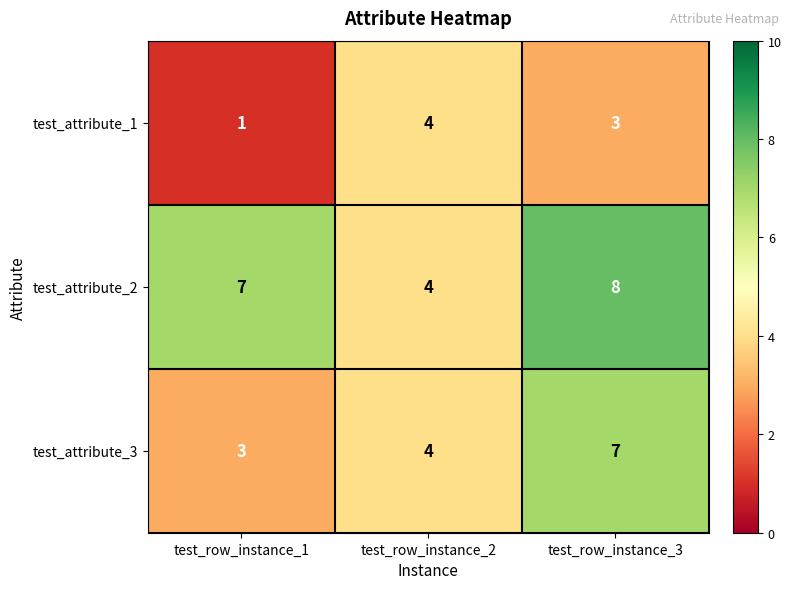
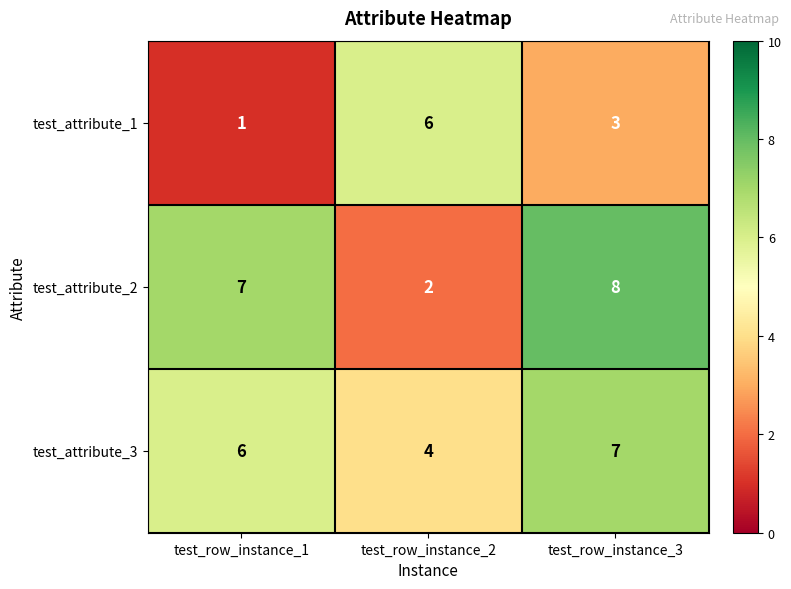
test_attribute_1, test_row_instance_2: 4 -> 6
test_attribute_2, test_row_instance_2: 4 -> 2
test_attribute_3, test_row_instance_1: 3 -> 6
